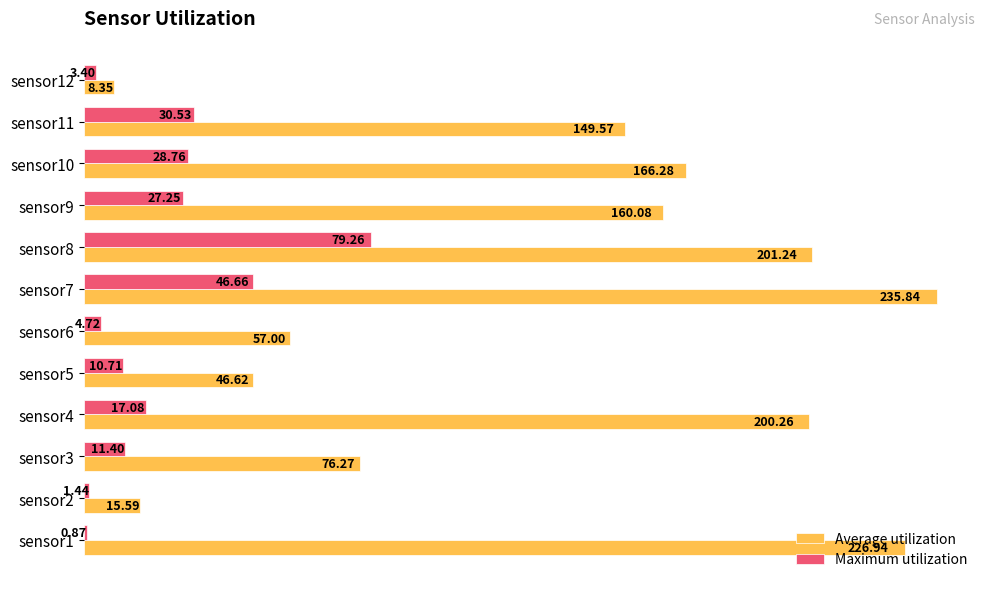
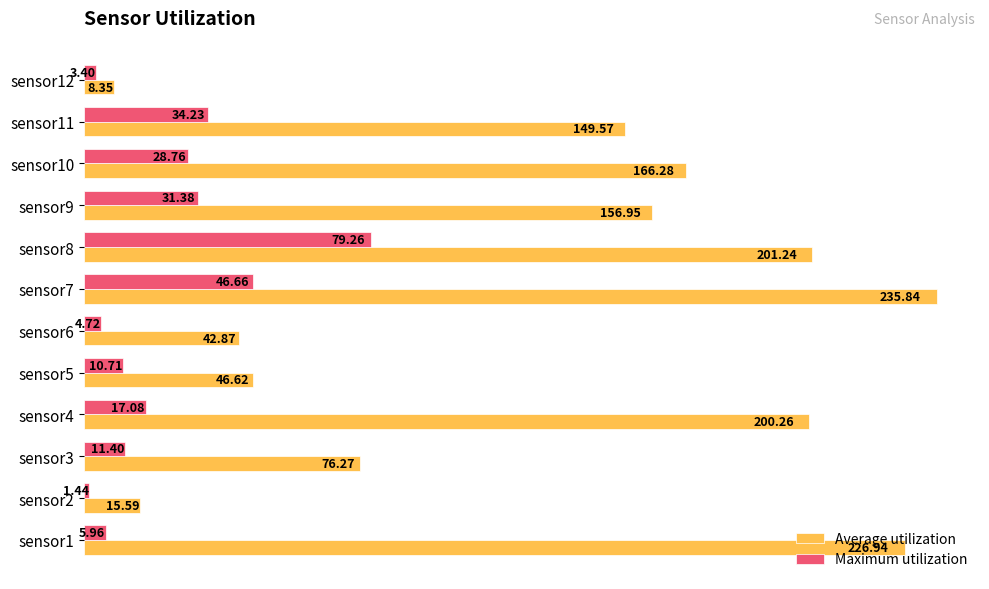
Maximum utilization, sensor11: 30.53 -> 34.23
Maximum utilization, sensor9: 27.25 -> 31.38
Average utilization, sensor9: 160.08 -> 156.95
Average utilization, sensor6: 57.00 -> 42.87
Maximum utilization, sensor1: 0.87 -> 5.96
